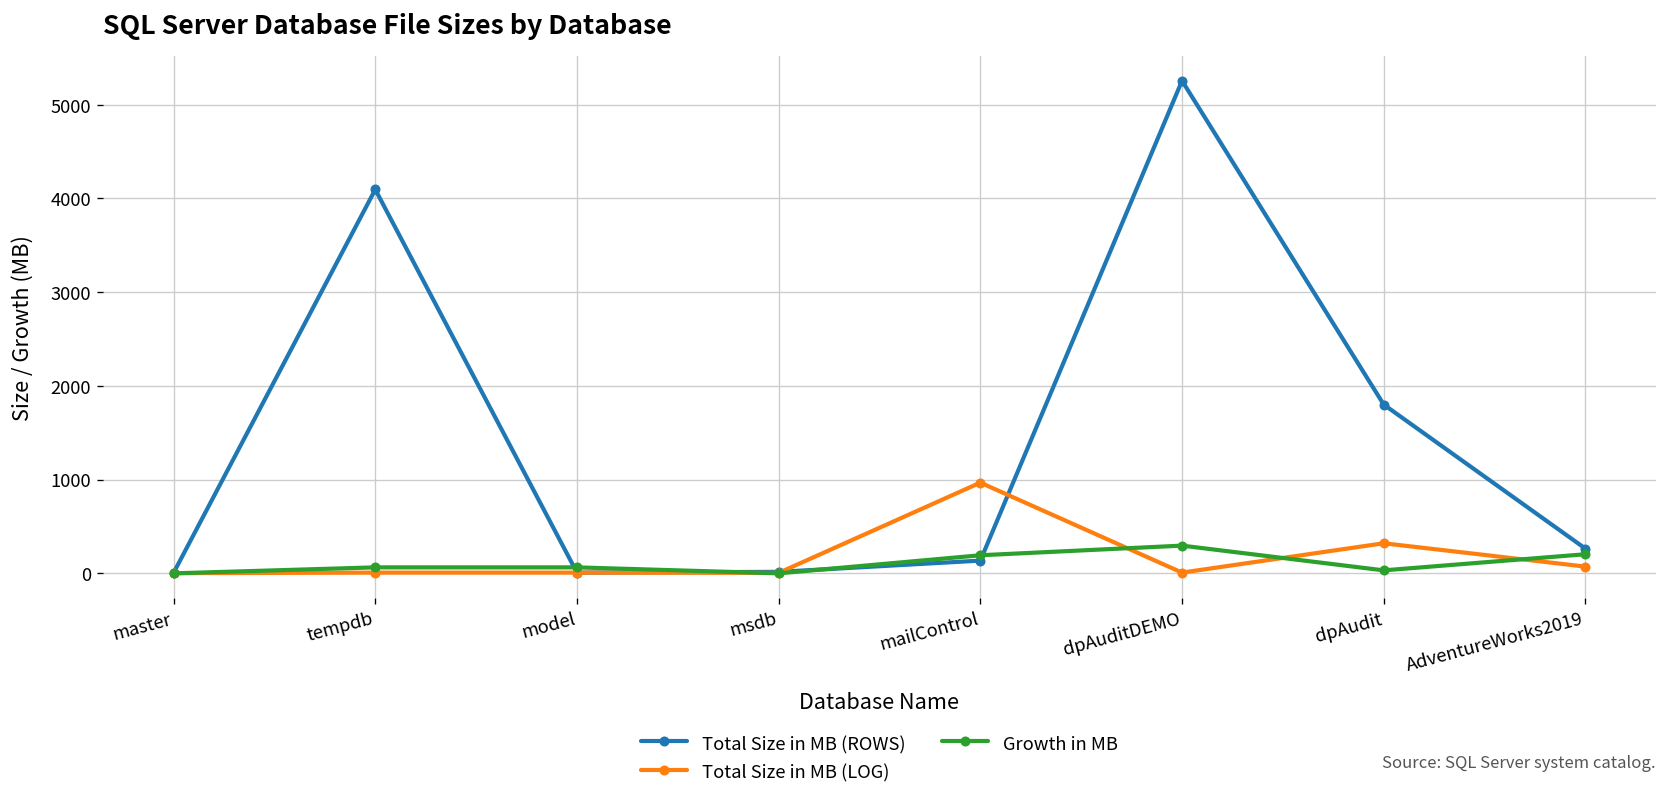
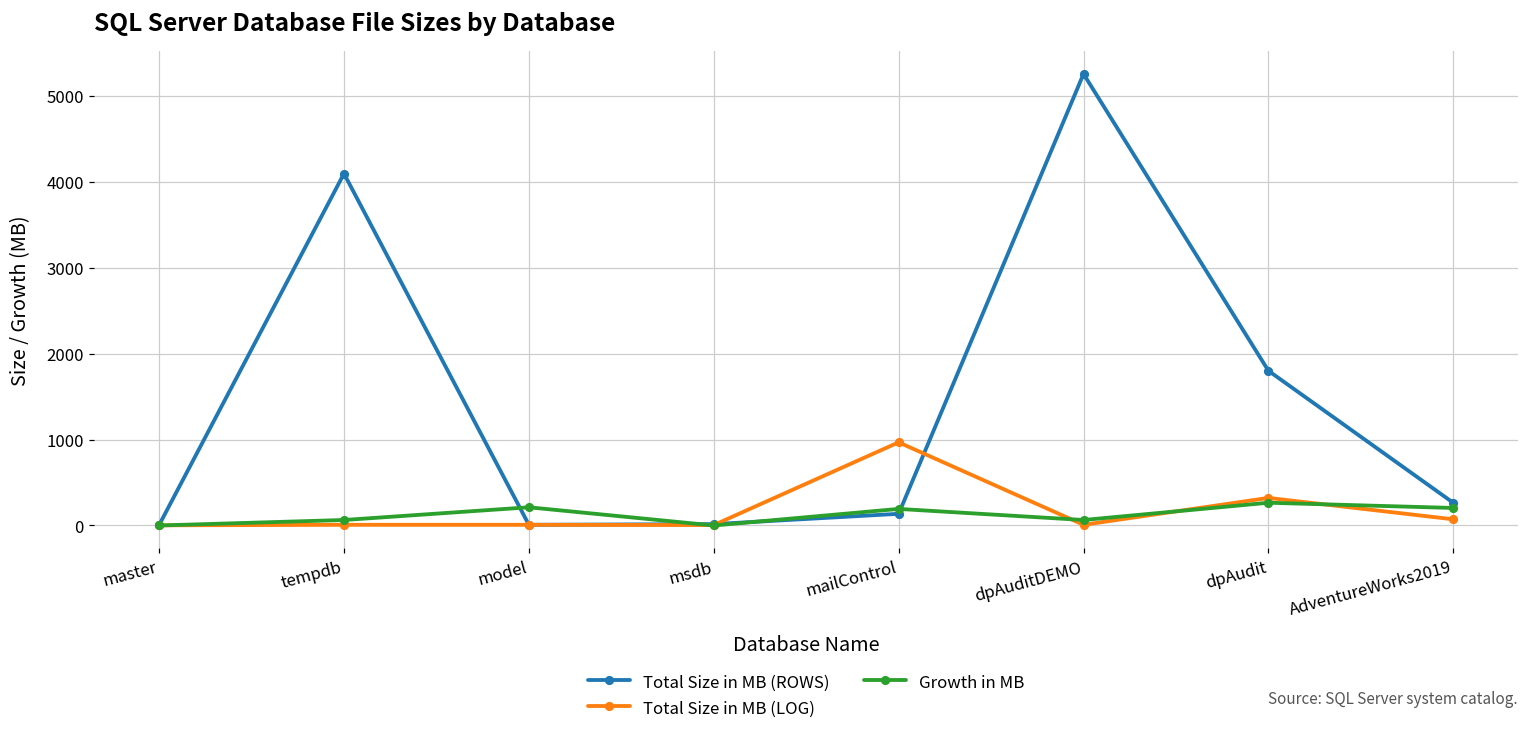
Growth in MB, model: 100 -> 200
Growth in MB, dpAuditDEMO: 300 -> 100
Growth in MB, dpAudit: 0 -> 300
